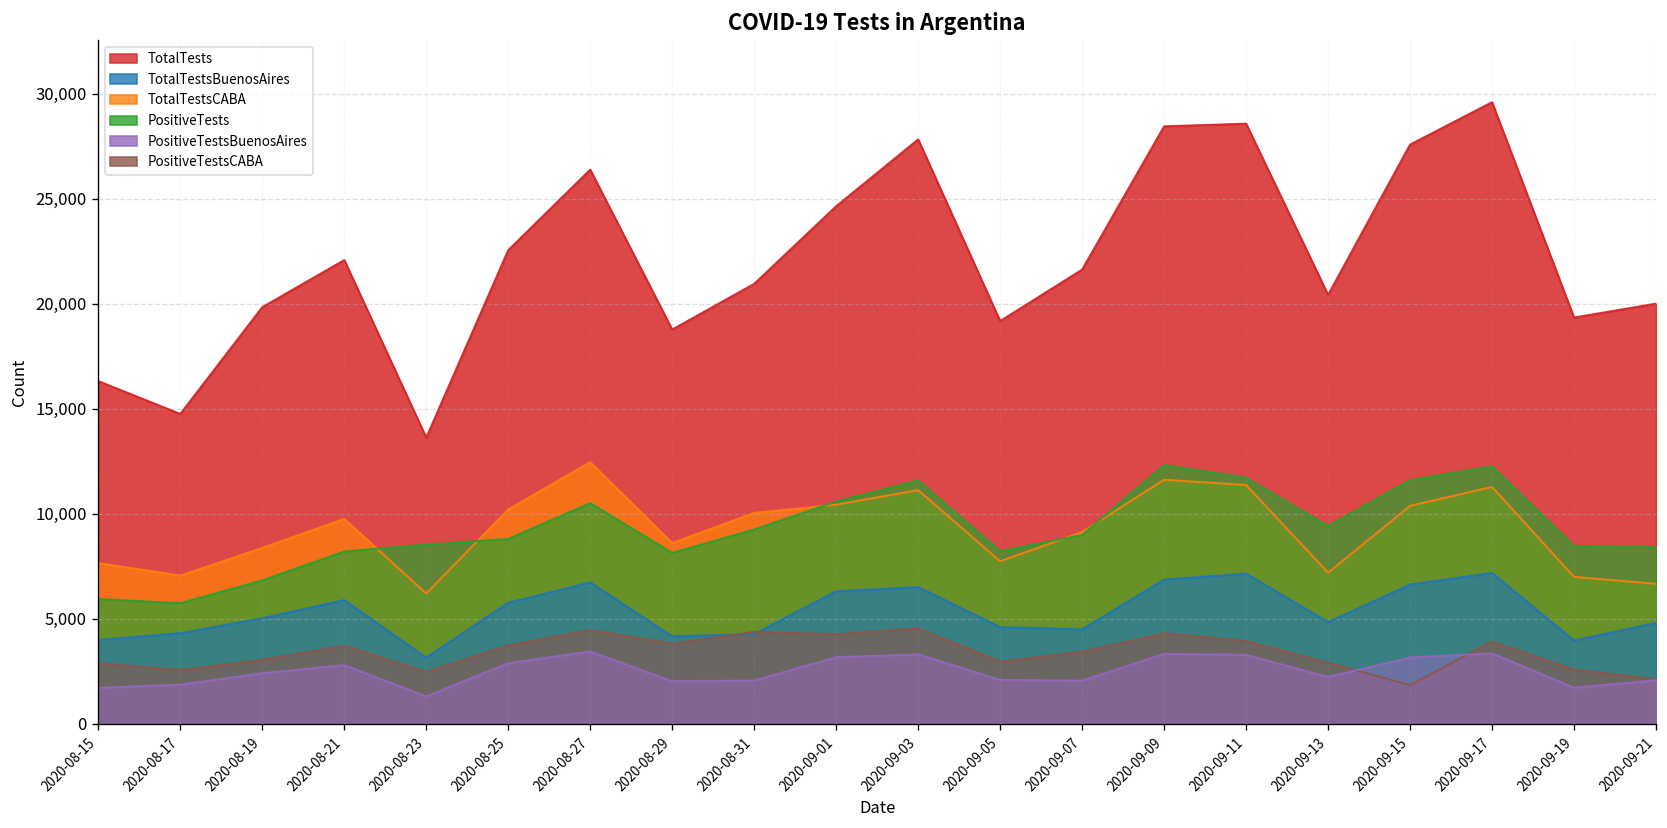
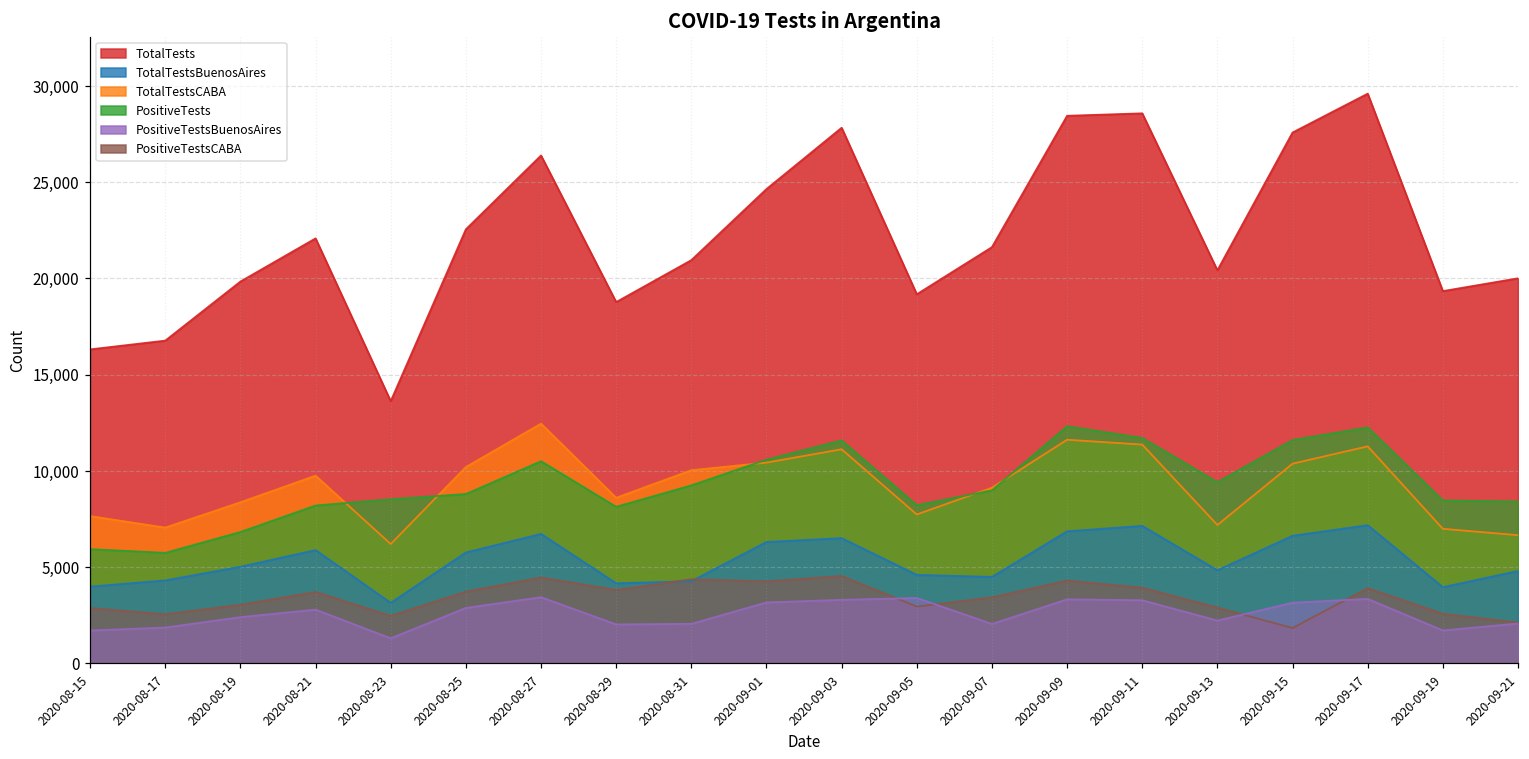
TotalTests, 2020-08-17: 14,800 -> 16,800
PositiveTestsBuenosAires, 2020-09-05: 2,100 -> 3,400
